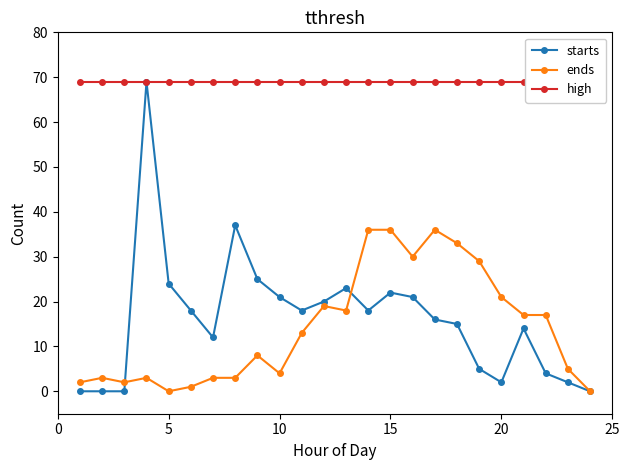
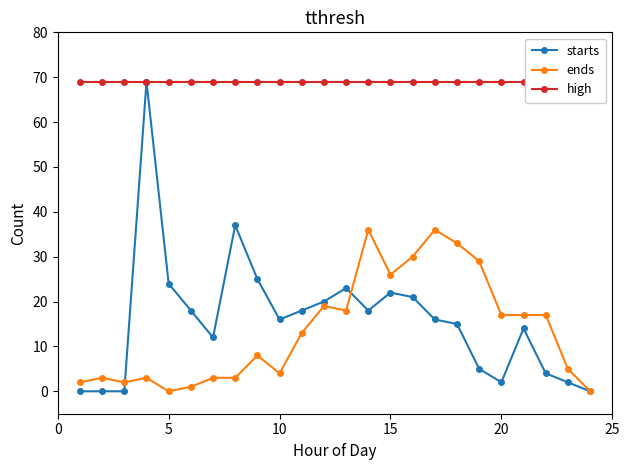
starts, 10: 21 -> 16
ends, 15: 36 -> 26
ends, 20: 21 -> 17
